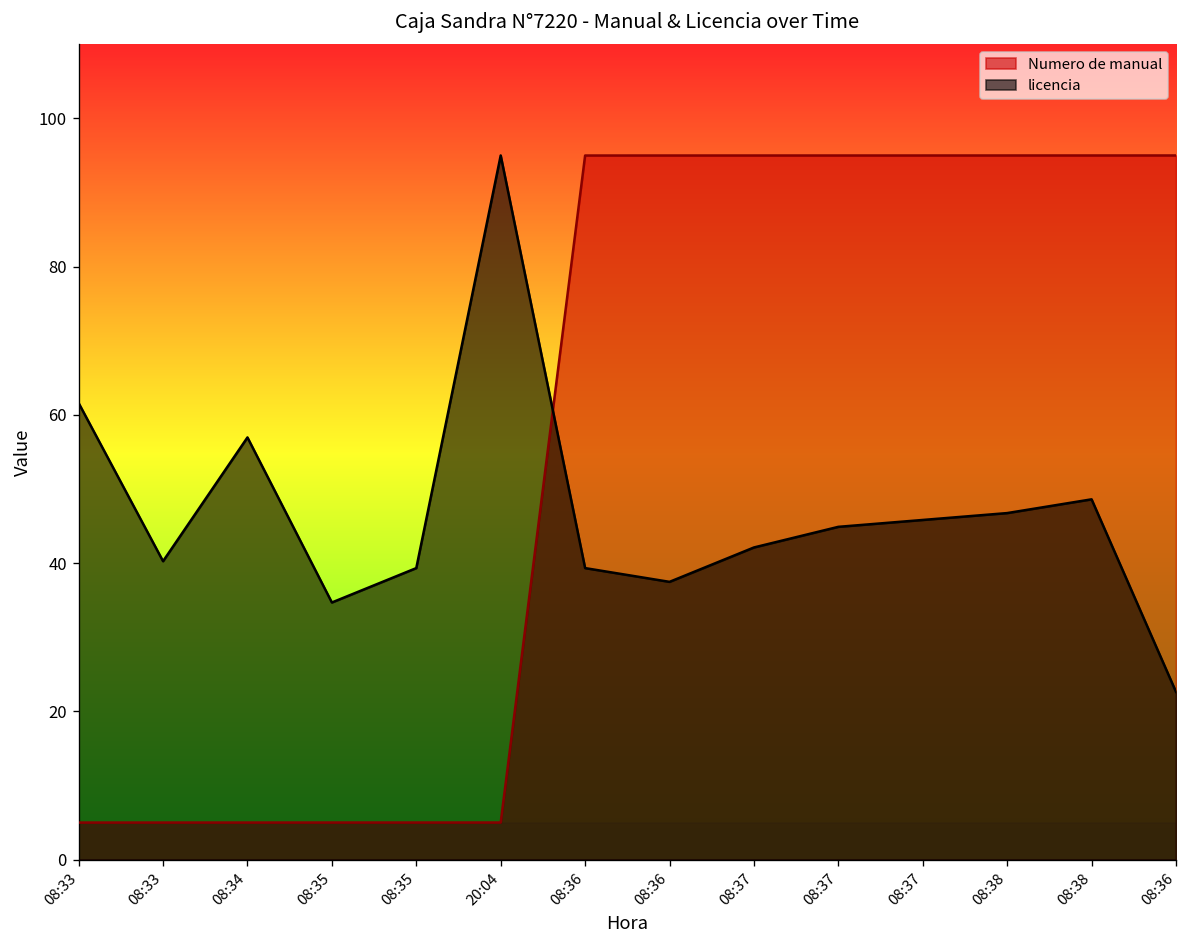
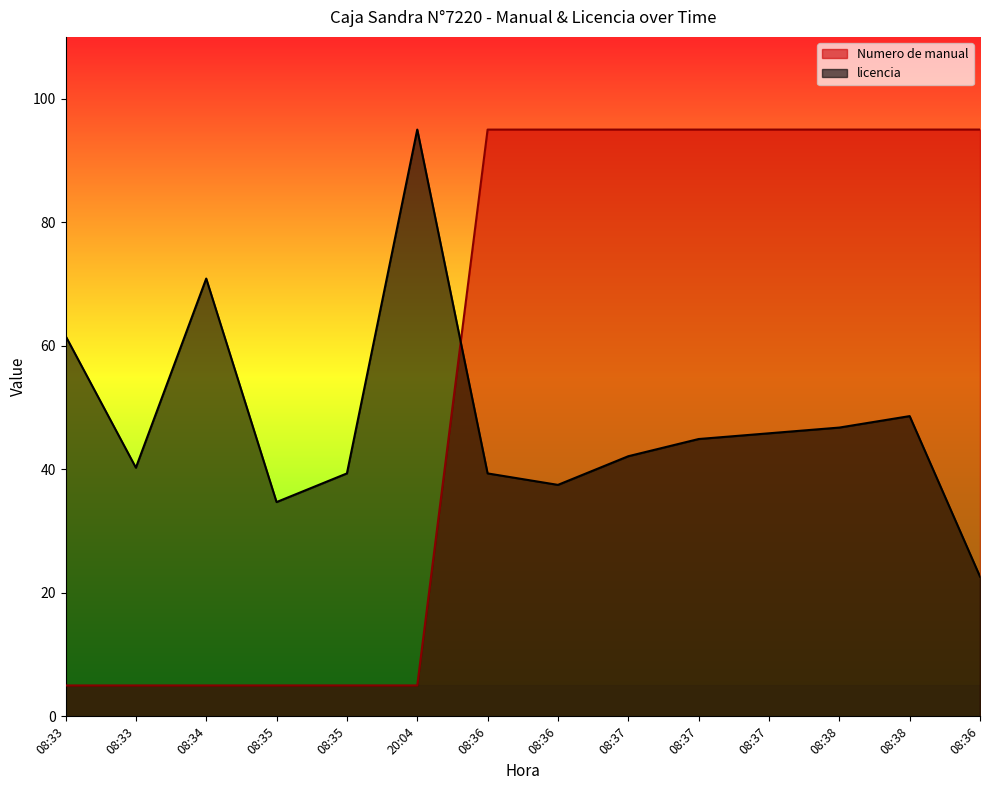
licencia, 08:34: 57 -> 71
